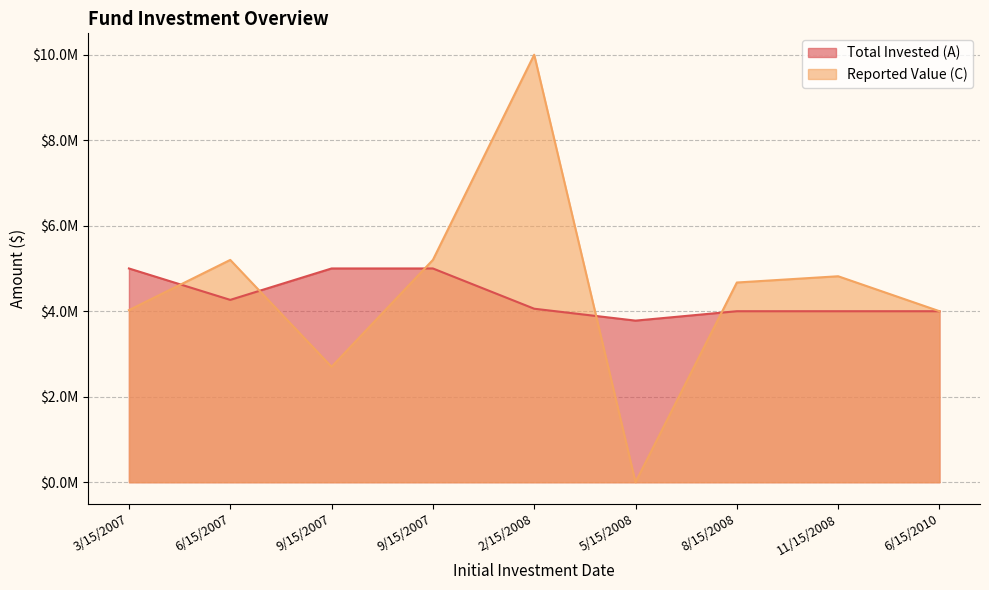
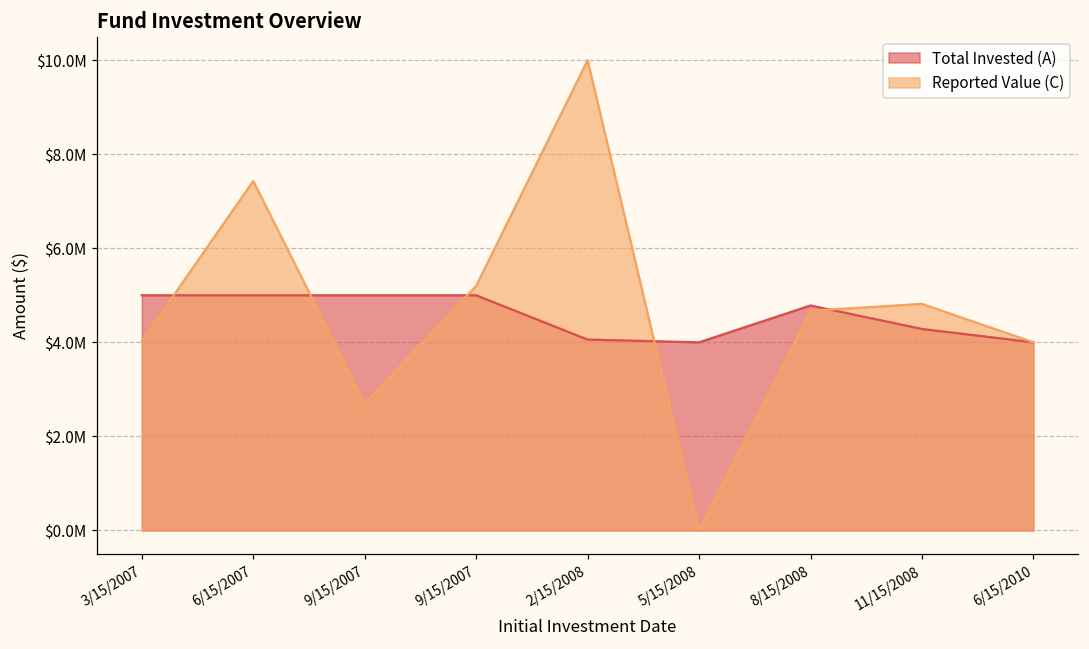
Total Invested (A), 6/15/2007: $4300000 -> $5000000
Reported Value (C), 6/15/2007: $5200000 -> $7400000
Total Invested (A), 5/15/2008: $3800000 -> $4000000
Total Invested (A), 8/15/2008: $4000000 -> $4800000
Total Invested (A), 11/15/2008: $4000000 -> $4300000
